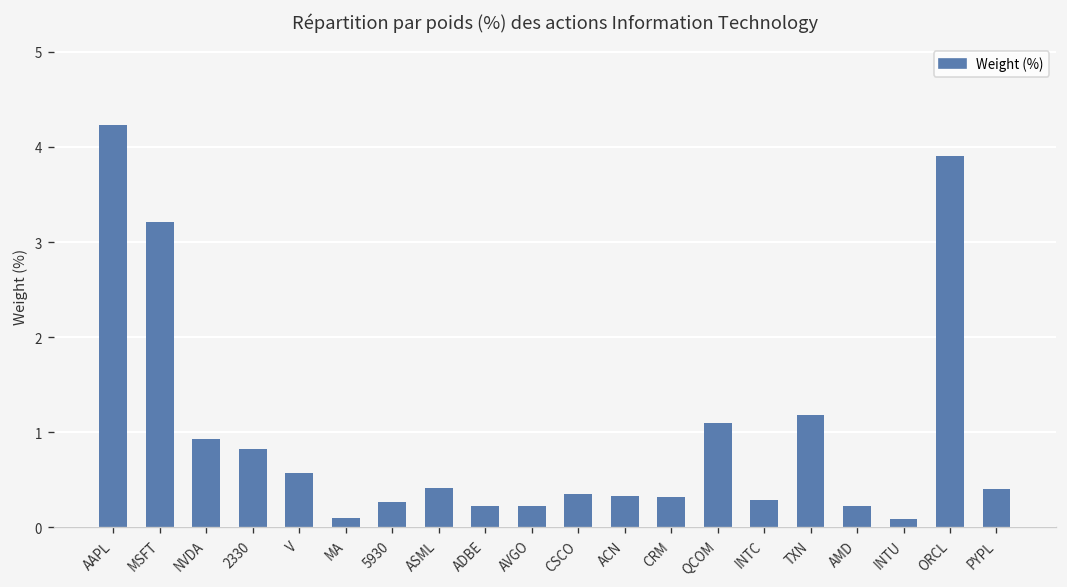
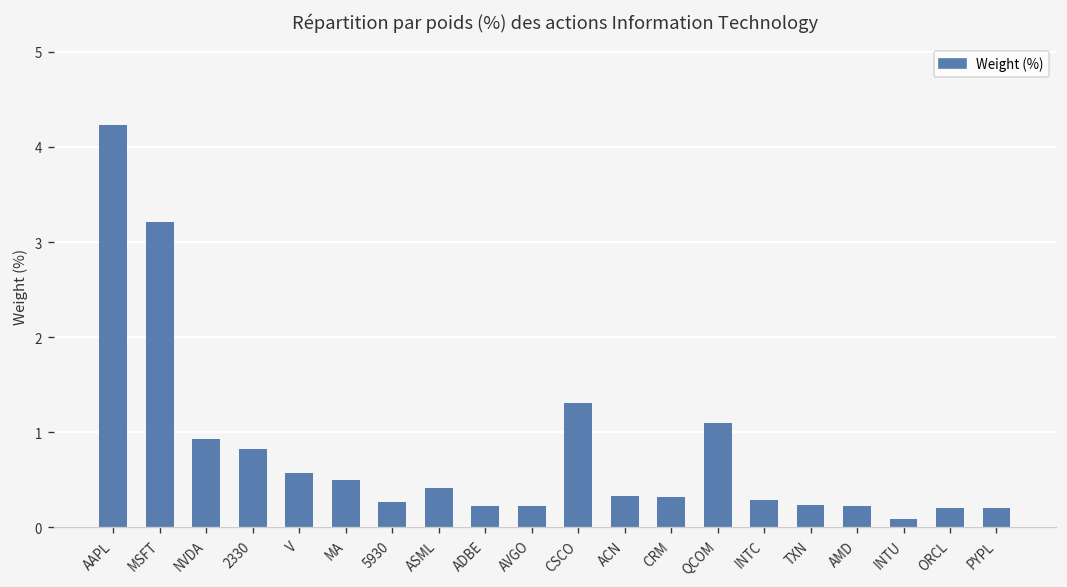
MA: 0.1 -> 0.5
CSCO: 0.4 -> 1.3
TXN: 1.2 -> 0.2
ORCL: 3.9 -> 0.2
PYPL: 0.4 -> 0.2
